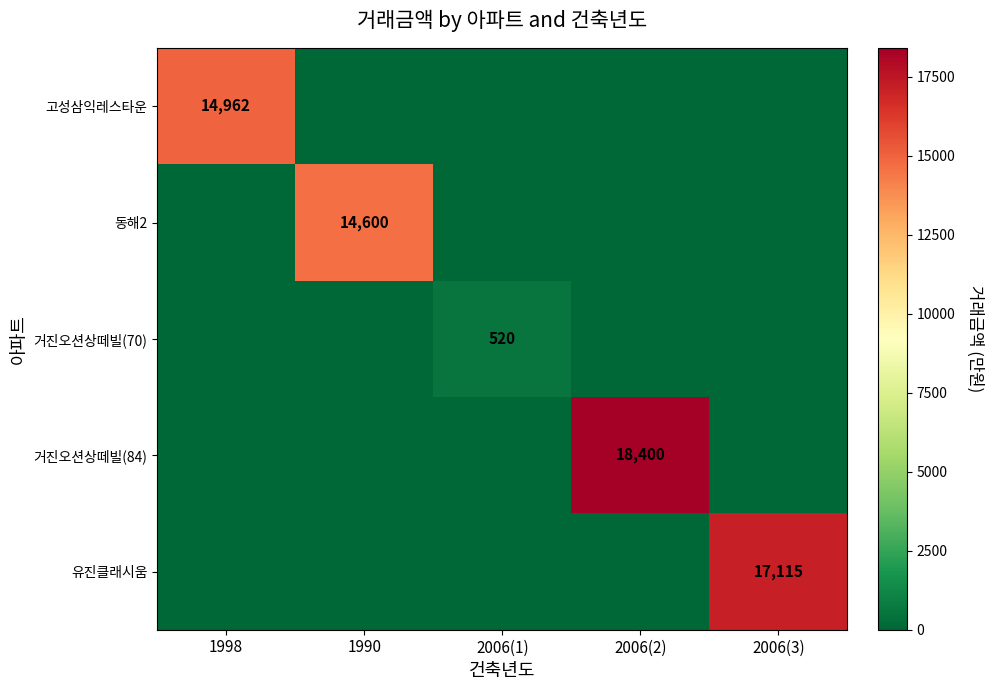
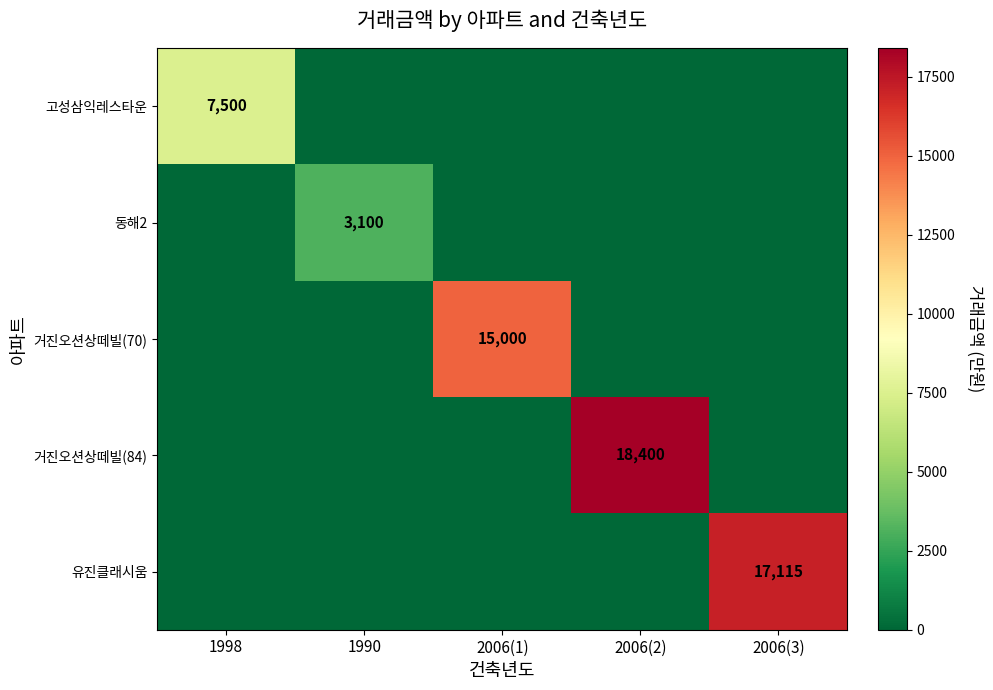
고성삼익레스타운, 1998: 14,962 -> 7,500
동해2, 1990: 14,600 -> 3,100
거진오션상떼빌(70), 2006(1): 520 -> 15,000
